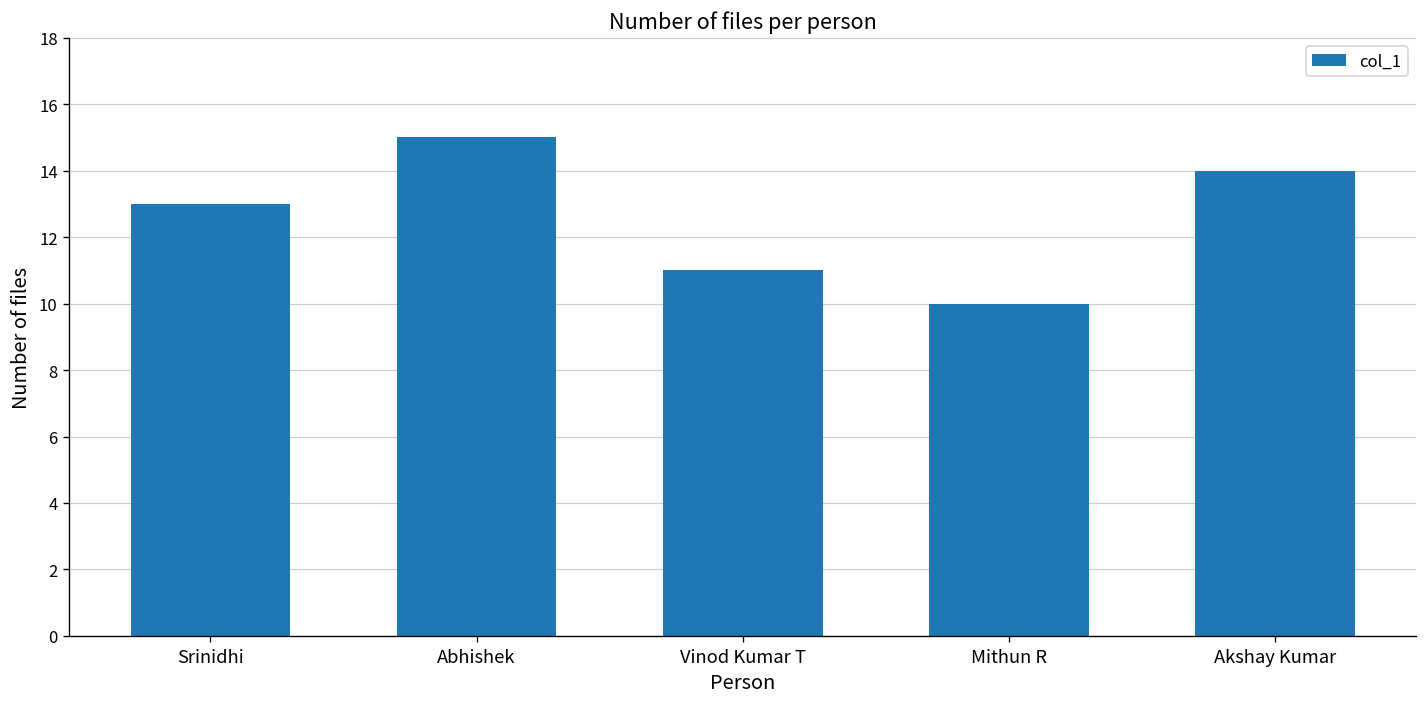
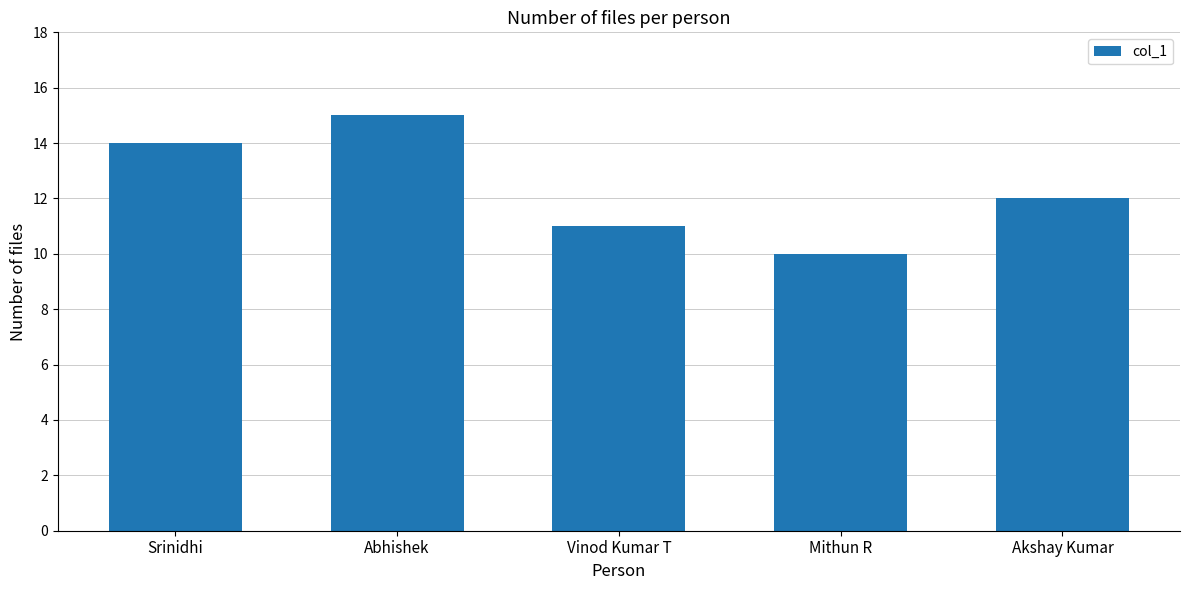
Srinidhi: 13 -> 14
Akshay Kumar: 14 -> 12
